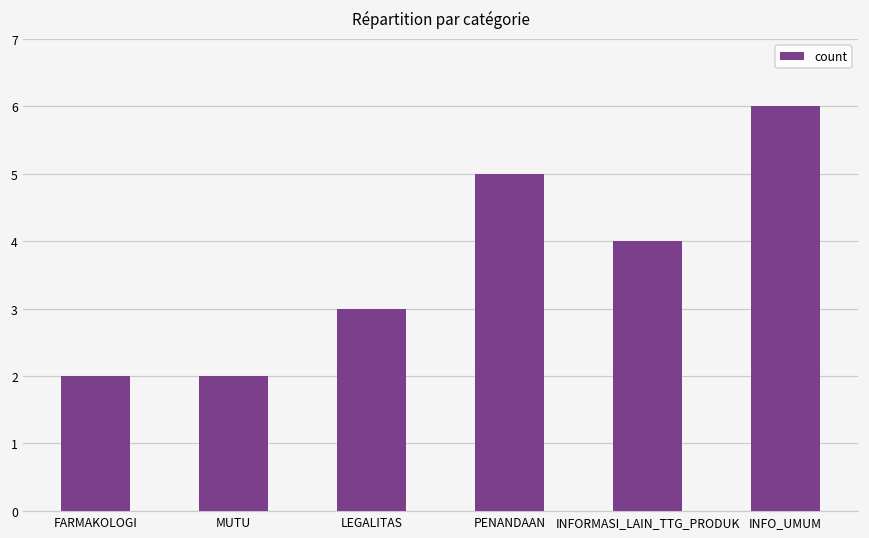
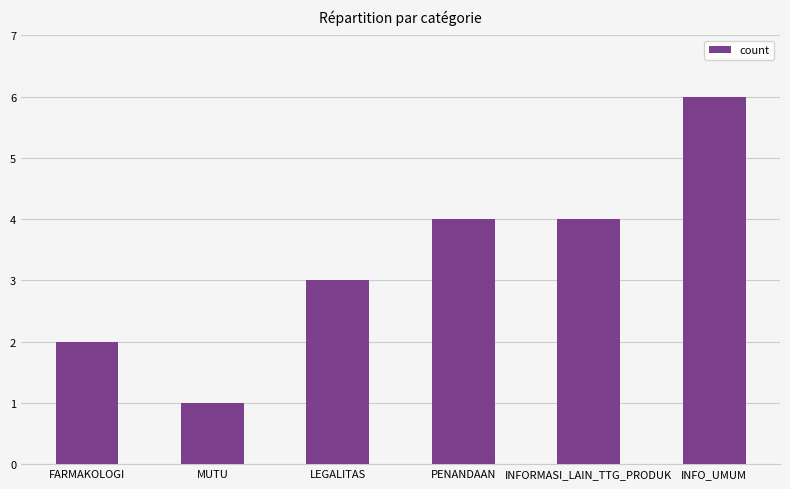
MUTU: 2 -> 1
PENANDAAN: 5 -> 4
